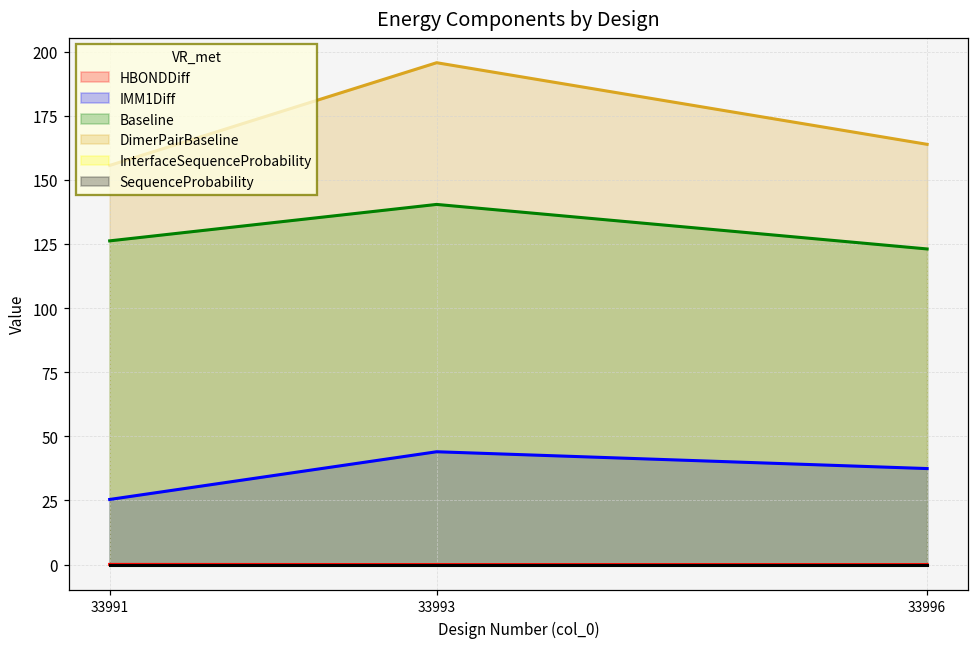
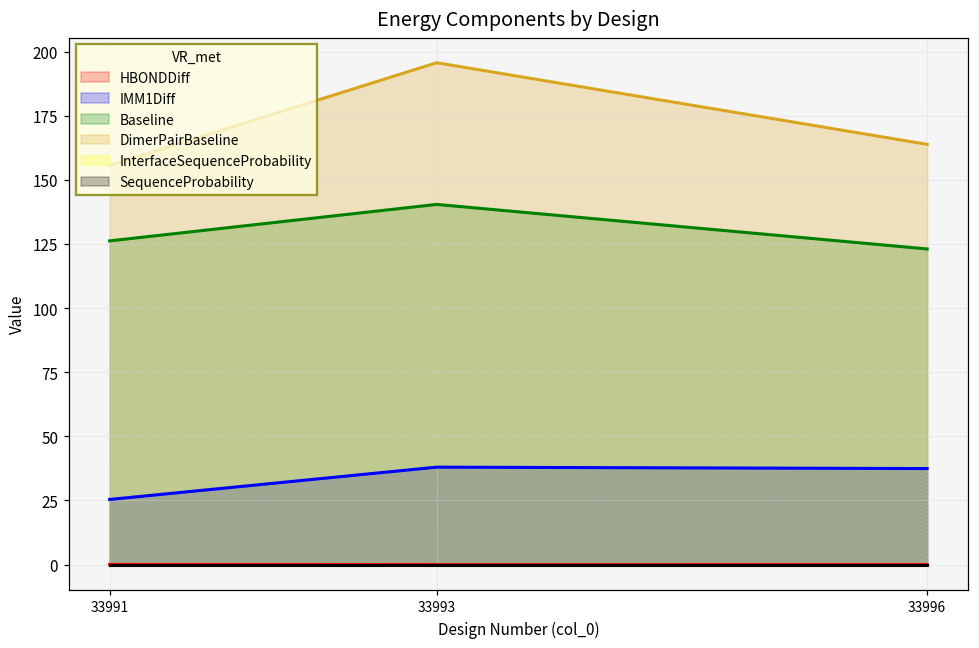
IMM1Diff, 33993: 44 -> 38
